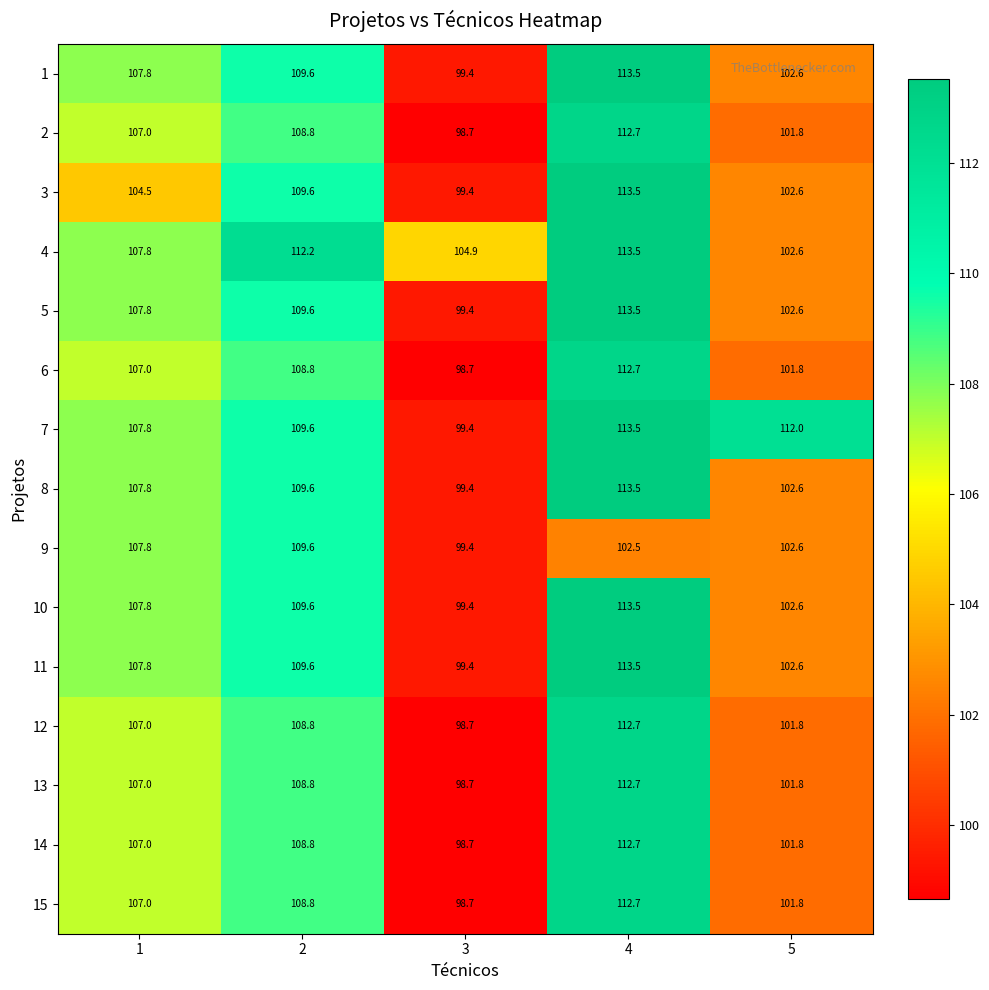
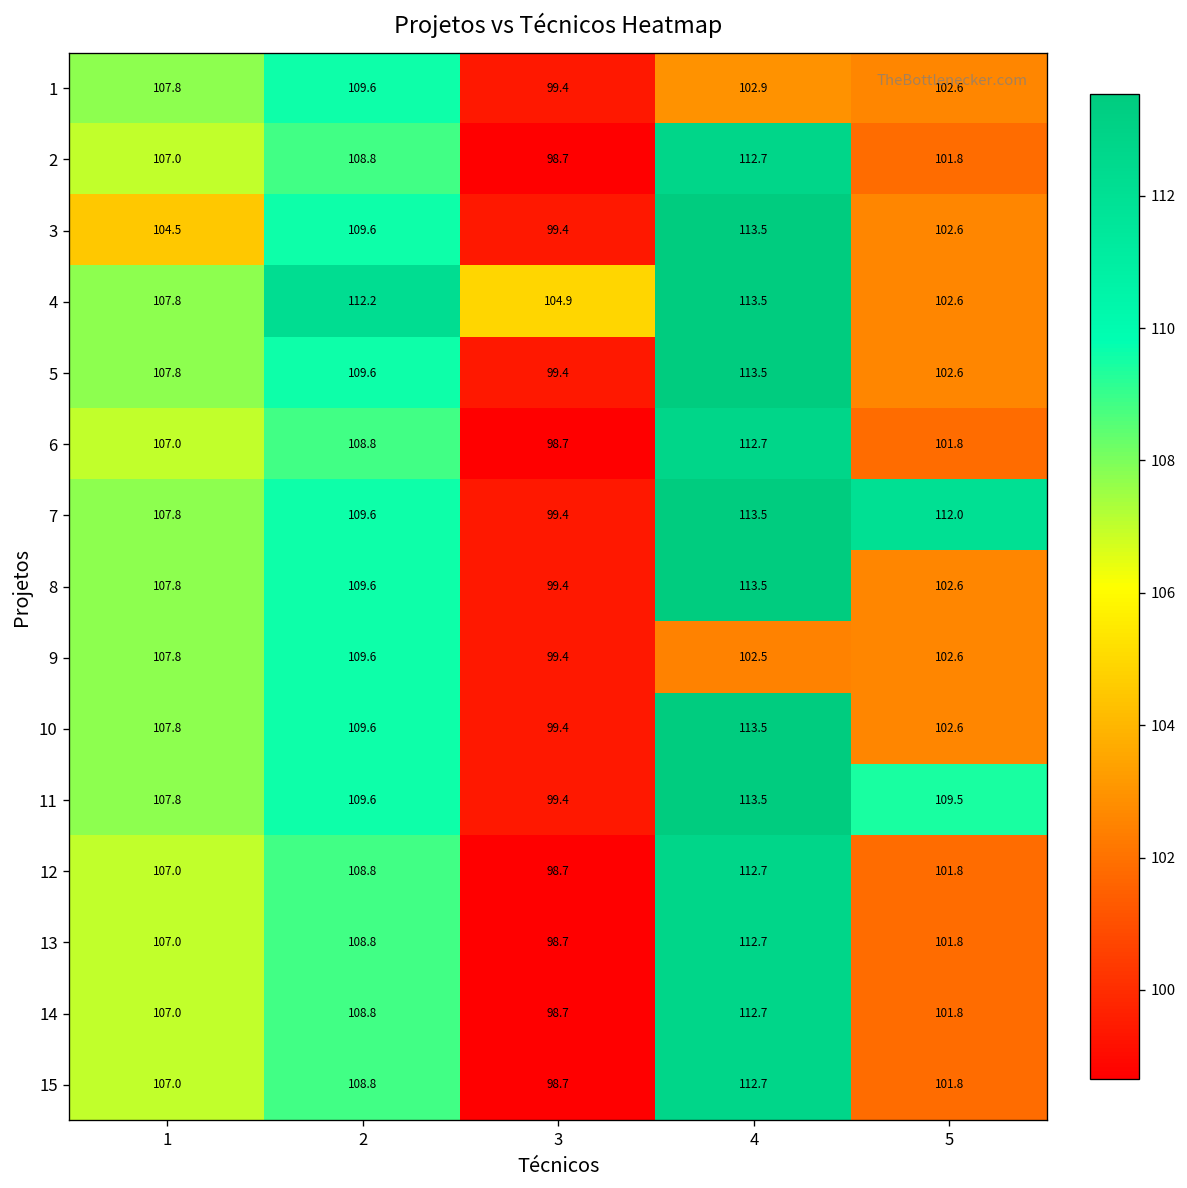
1, 4: 113.5 -> 102.9
11, 5: 102.6 -> 109.5
